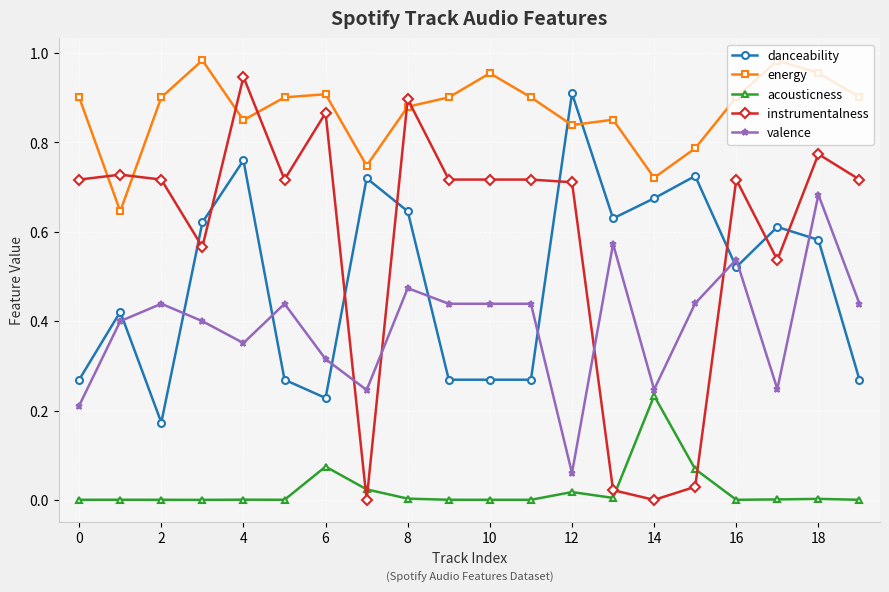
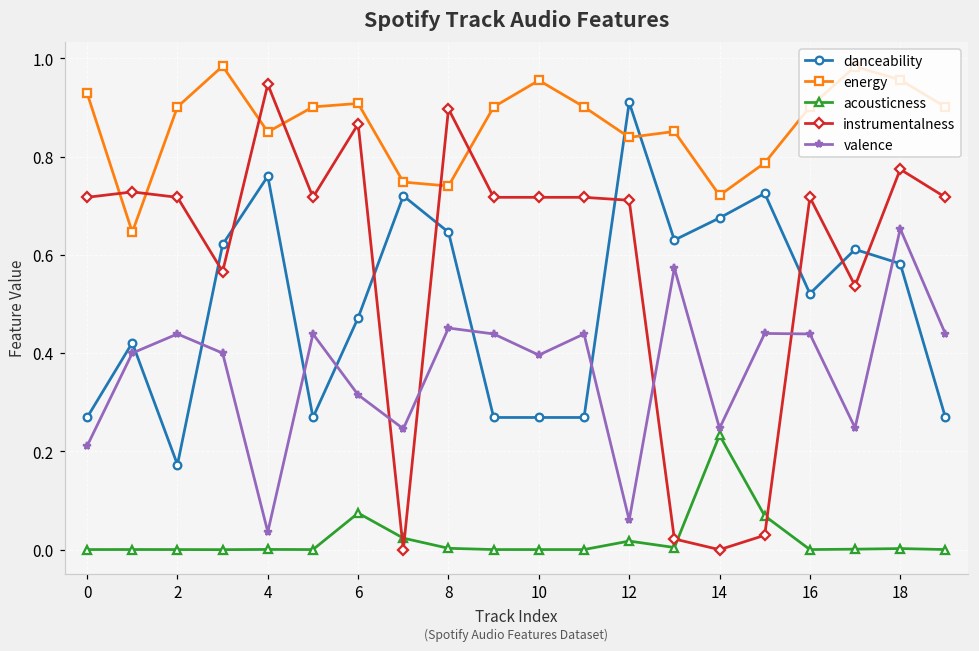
energy, 0: 0.90 -> 0.93
valence, 4: 0.35 -> 0.04
danceability, 6: 0.23 -> 0.47
energy, 8: 0.88 -> 0.74
valence, 8: 0.47 -> 0.45
valence, 10: 0.44 -> 0.40
valence, 16: 0.54 -> 0.44
valence, 18: 0.68 -> 0.65
